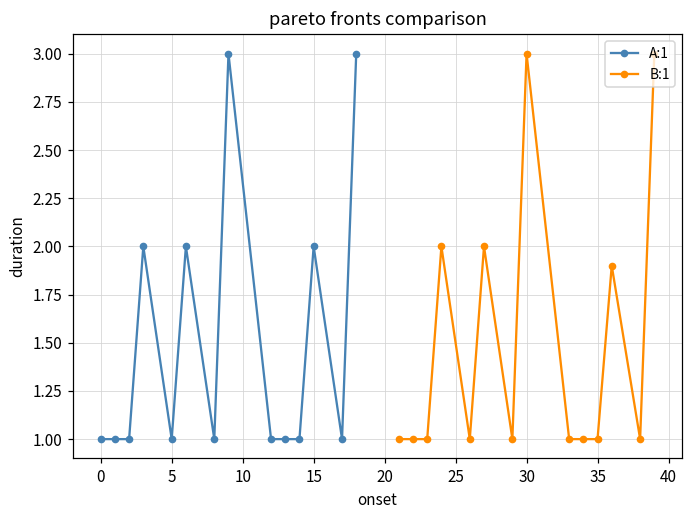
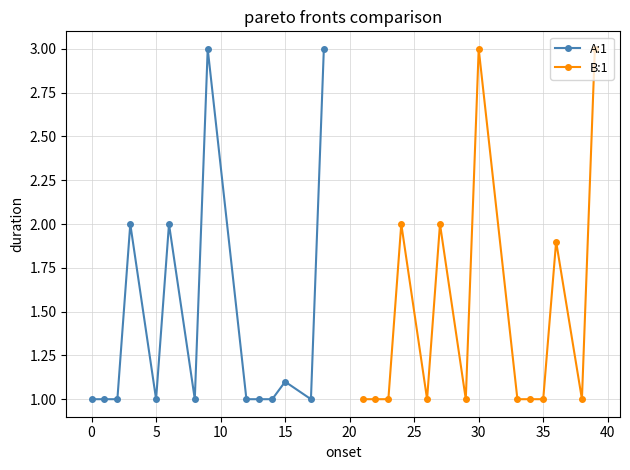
A:1, 15: 2.0 -> 1.1
